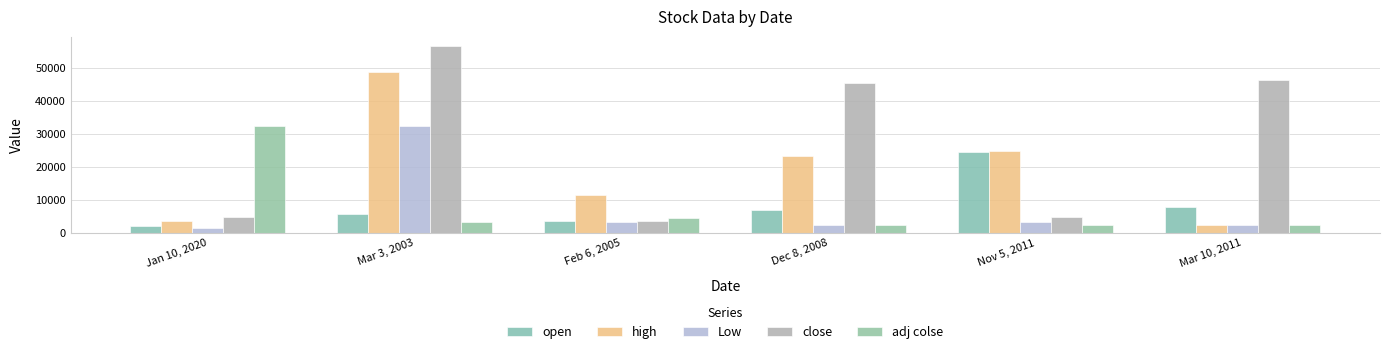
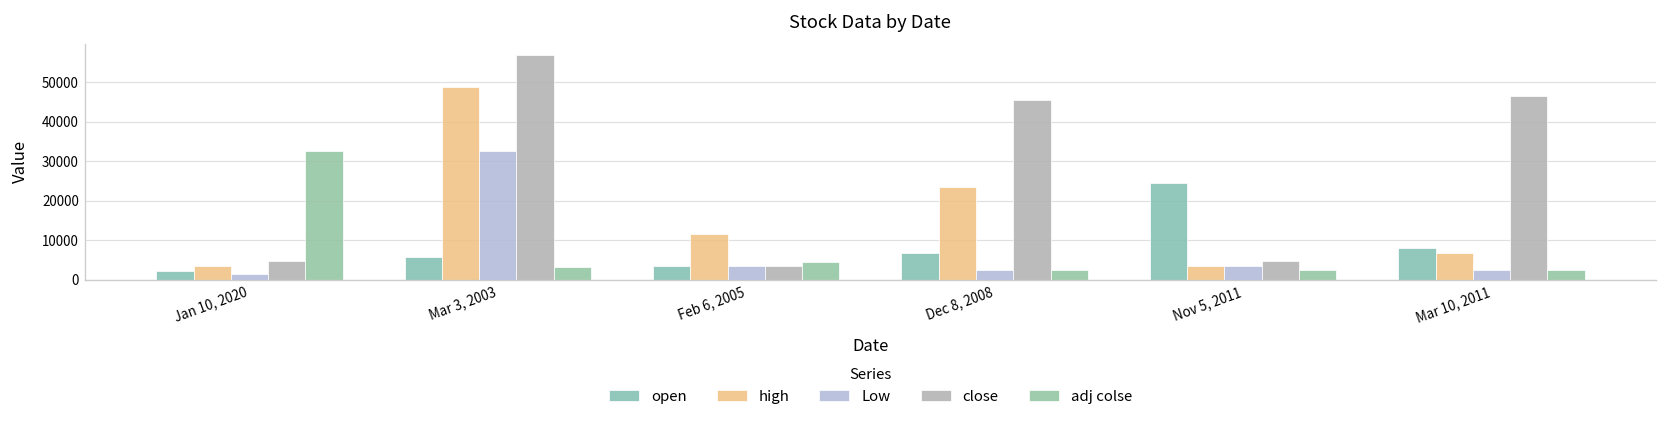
high, Nov 5, 2011: 25000 -> 3000
high, Mar 10, 2011: 2000 -> 7000
